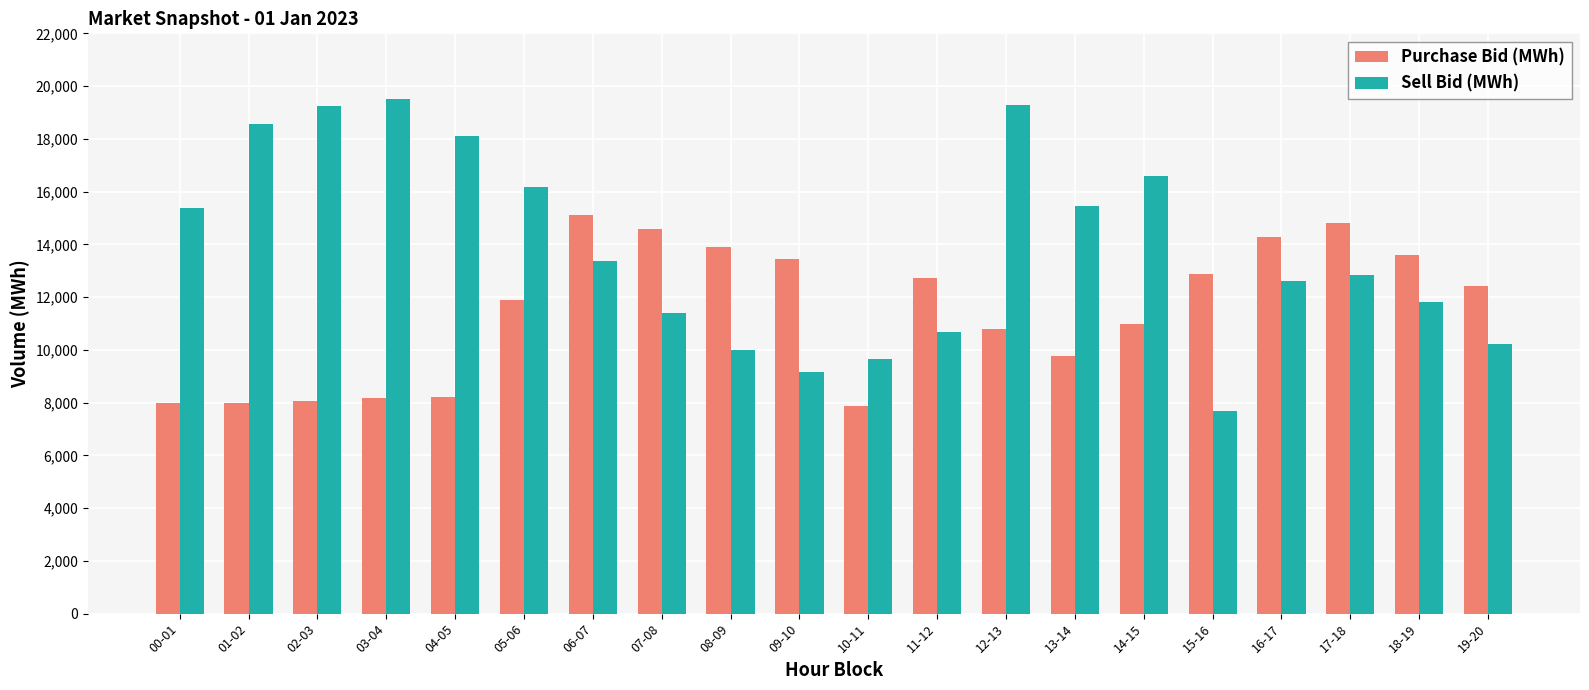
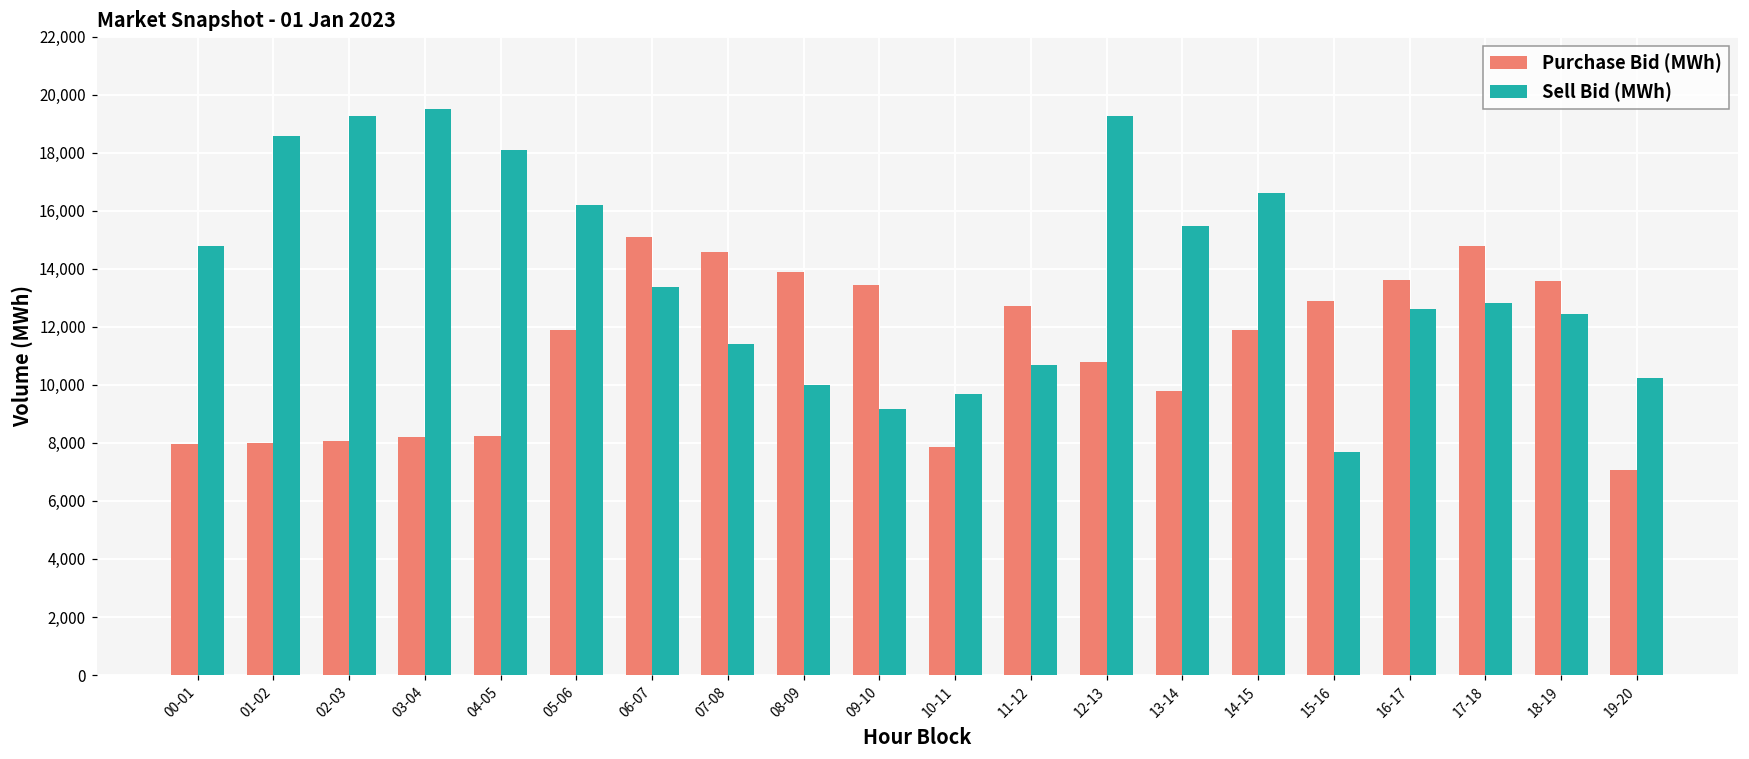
Sell Bid (MWh), 00-01: 15,400 -> 14,800
Purchase Bid (MWh), 14-15: 11,000 -> 11,900
Purchase Bid (MWh), 16-17: 14,300 -> 13,600
Sell Bid (MWh), 18-19: 11,800 -> 12,400
Purchase Bid (MWh), 19-20: 12,400 -> 7,100
